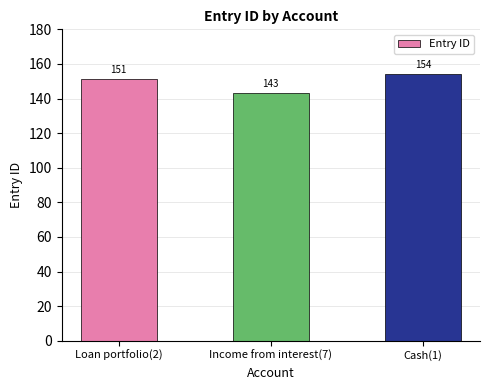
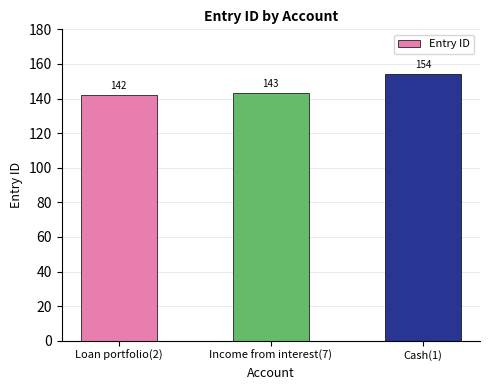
Loan portfolio(2): 151 -> 142
